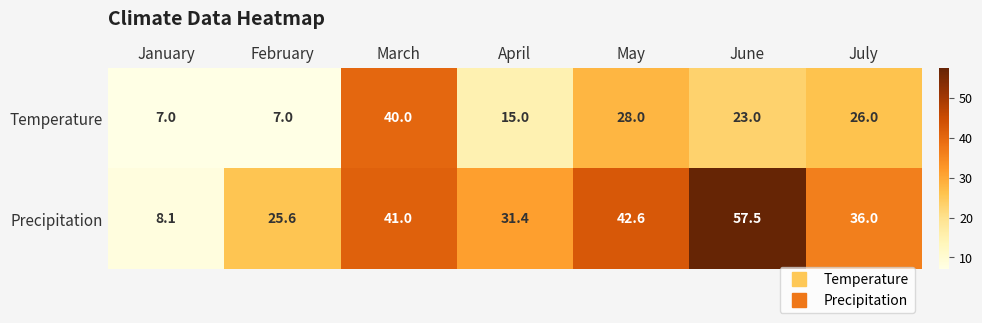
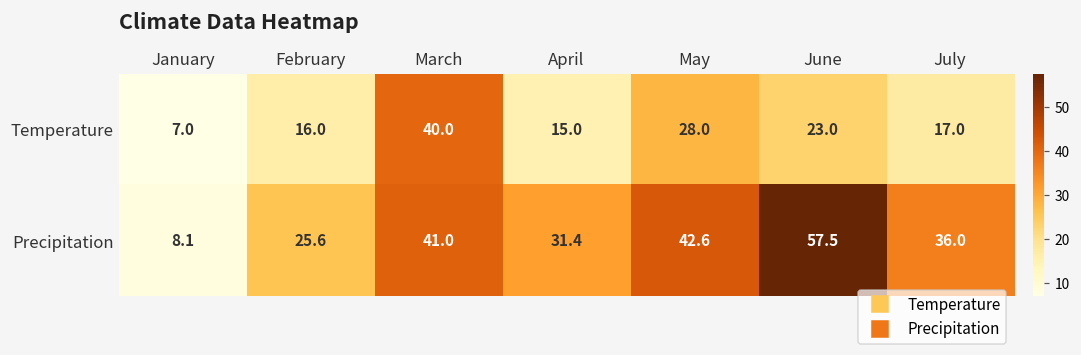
Temperature, February: 7.0 -> 16.0
Temperature, July: 26.0 -> 17.0
